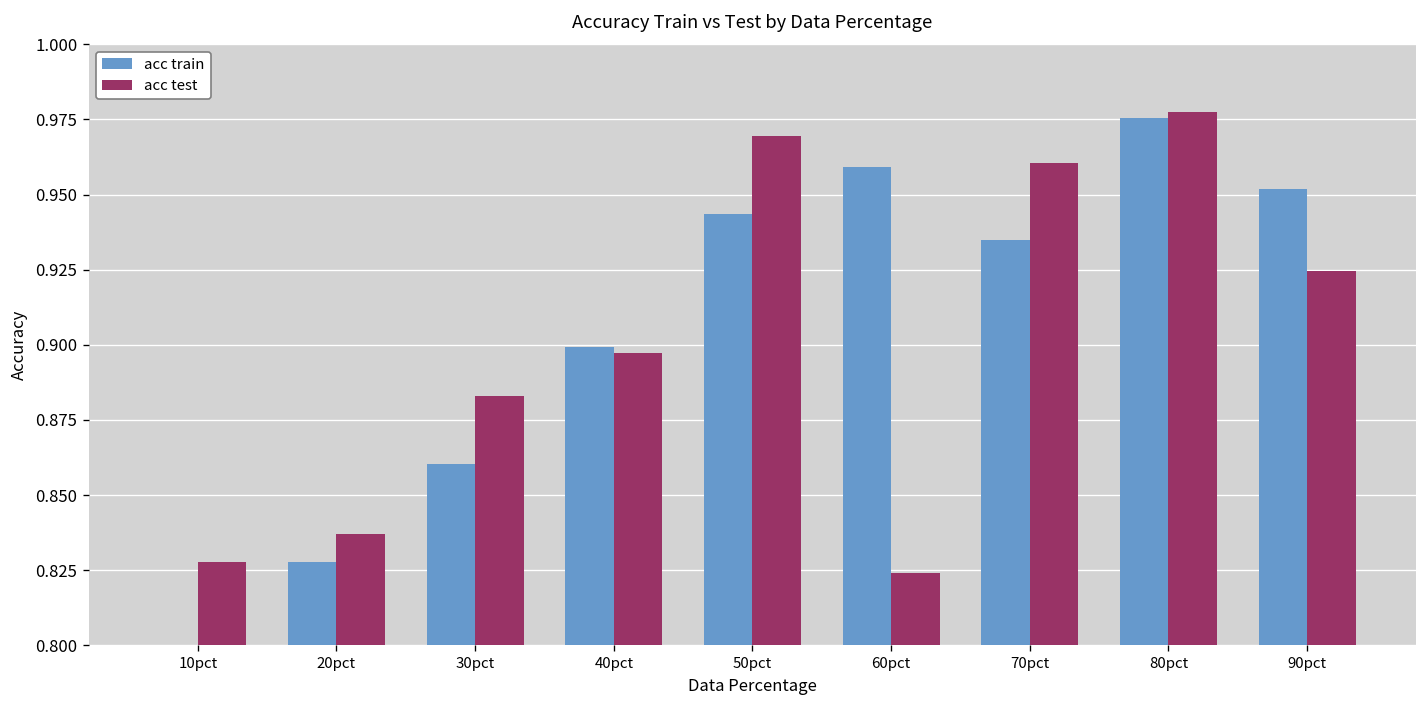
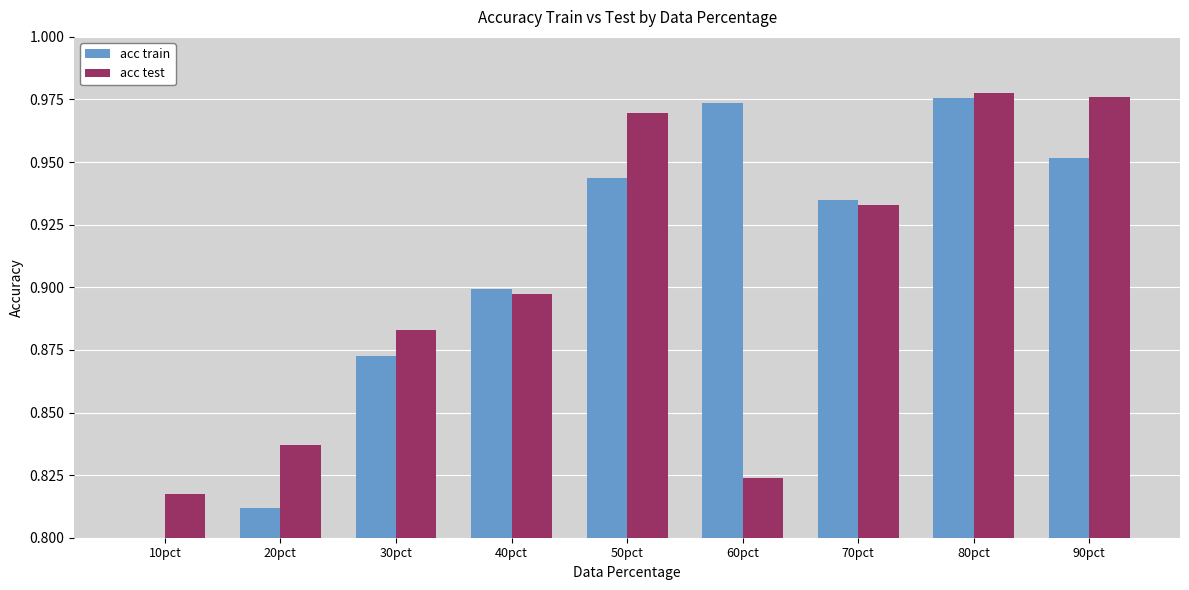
acc test, 10pct: 0.828 -> 0.817
acc train, 20pct: 0.828 -> 0.812
acc train, 30pct: 0.860 -> 0.873
acc train, 60pct: 0.959 -> 0.974
acc test, 70pct: 0.960 -> 0.933
acc test, 90pct: 0.925 -> 0.976
